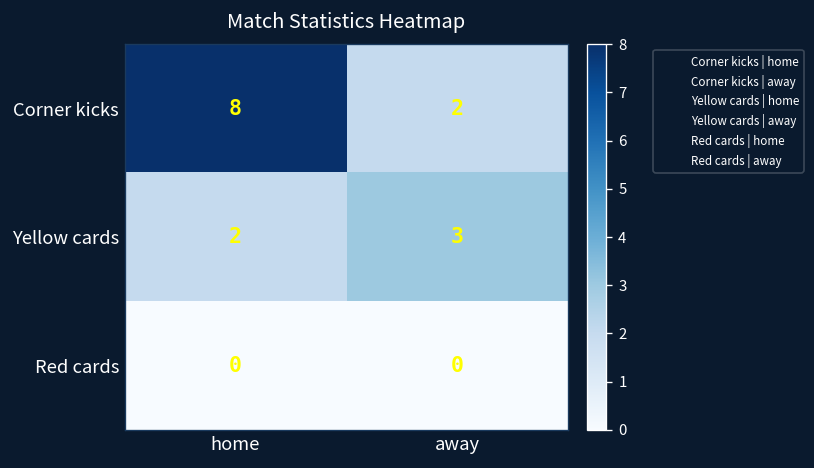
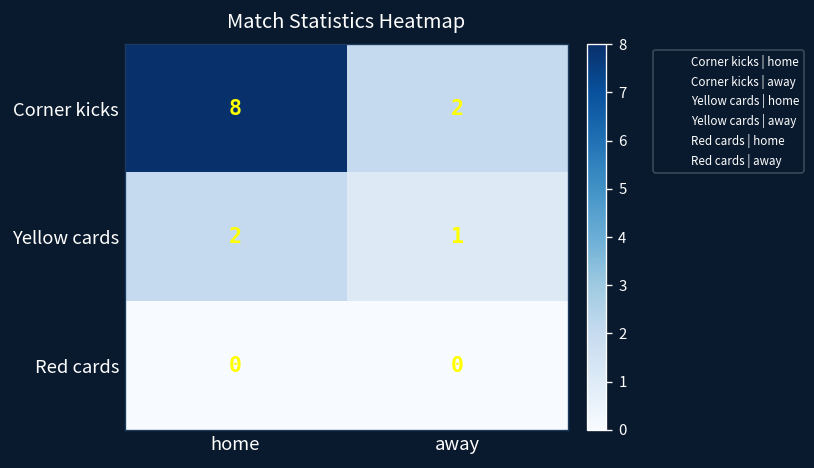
Yellow cards, away: 3 -> 1
